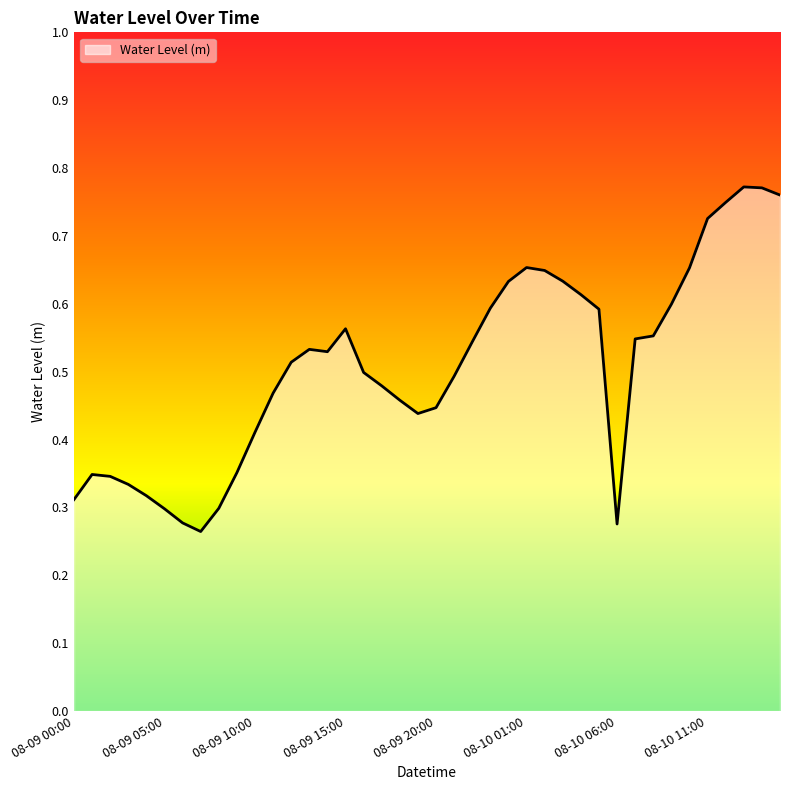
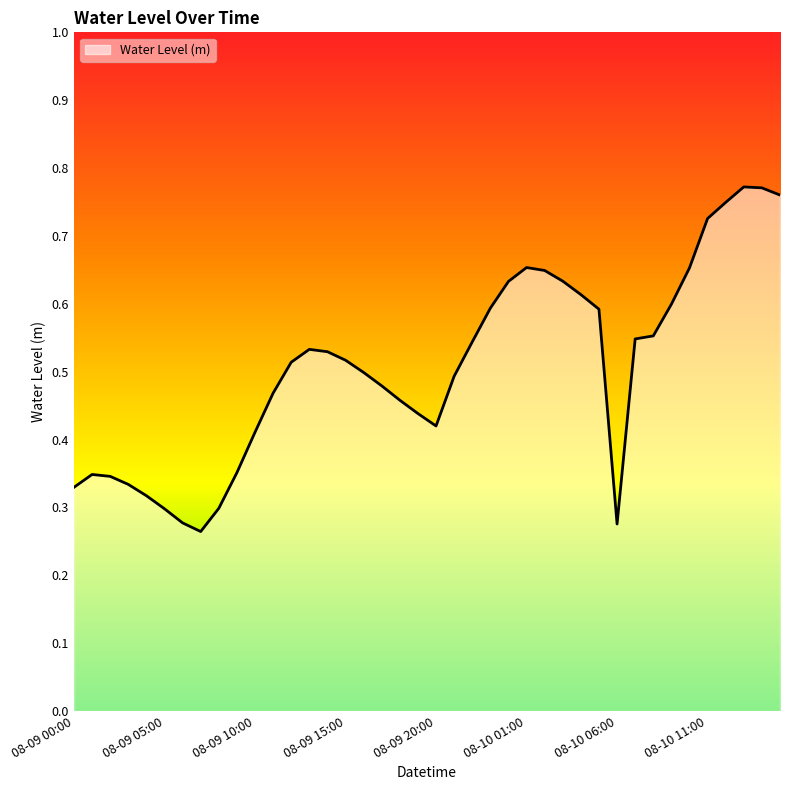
08-09 00:00: 0.31 -> 0.33
08-09 15:00: 0.56 -> 0.52
08-09 20:00: 0.45 -> 0.42
